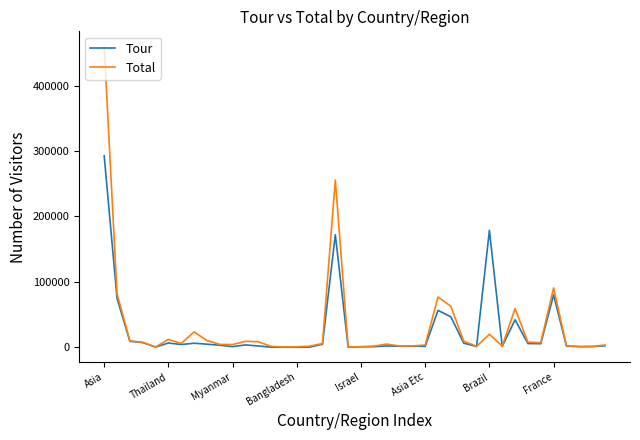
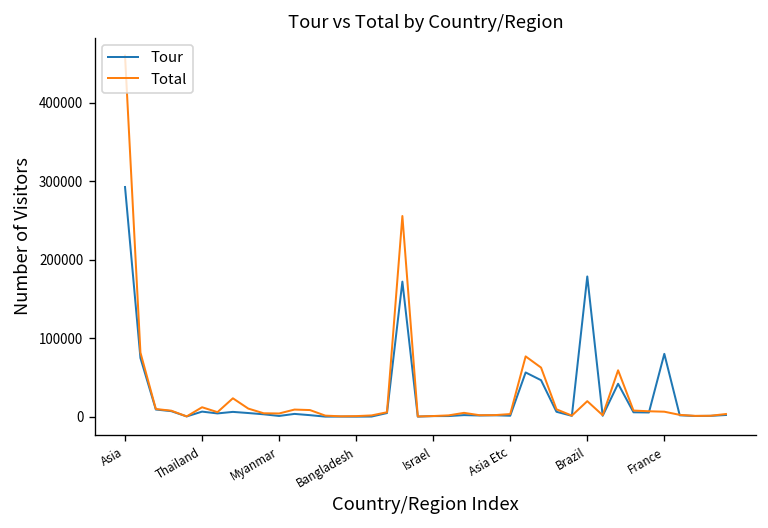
Total, France: 90000 -> 10000
